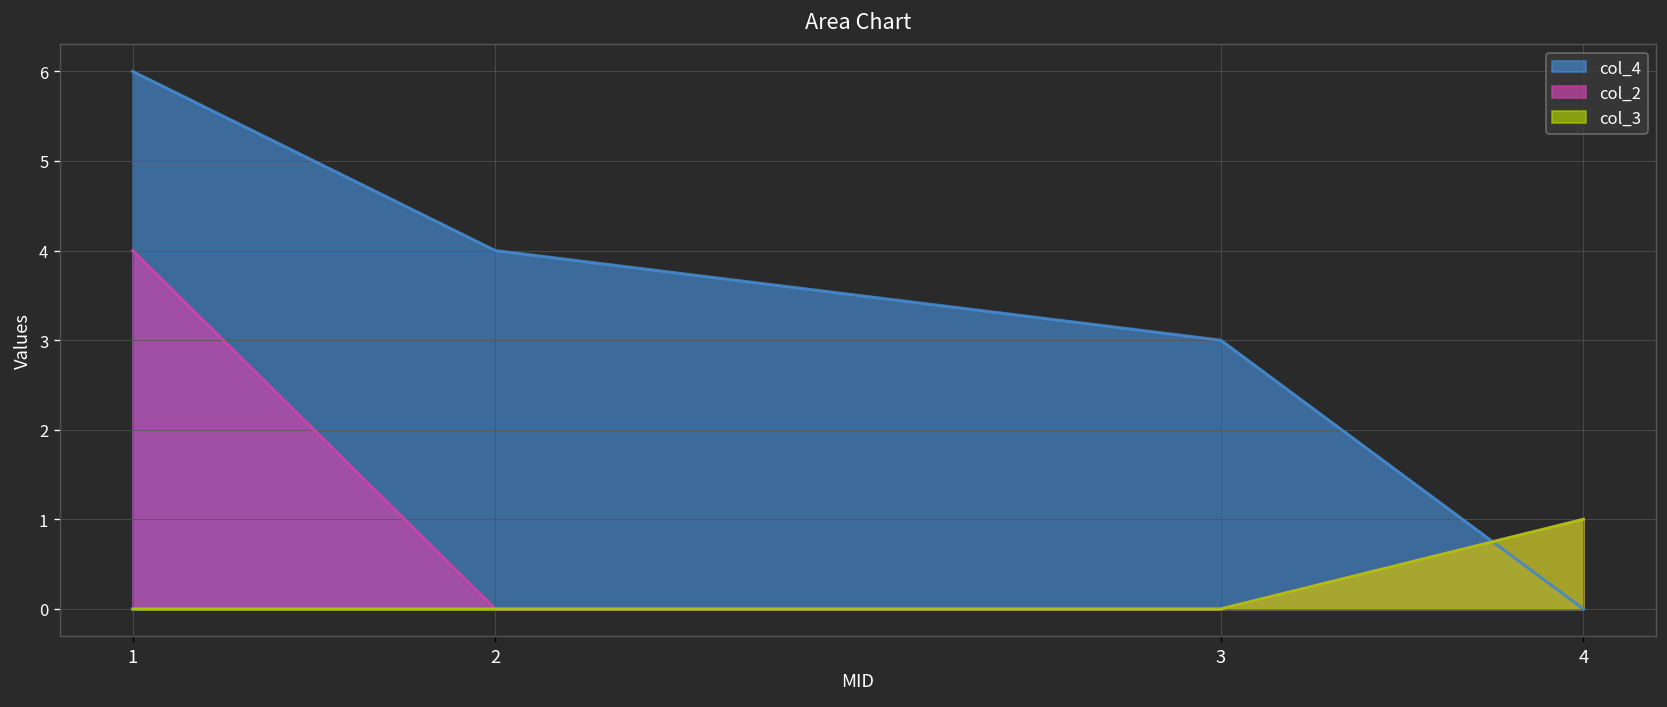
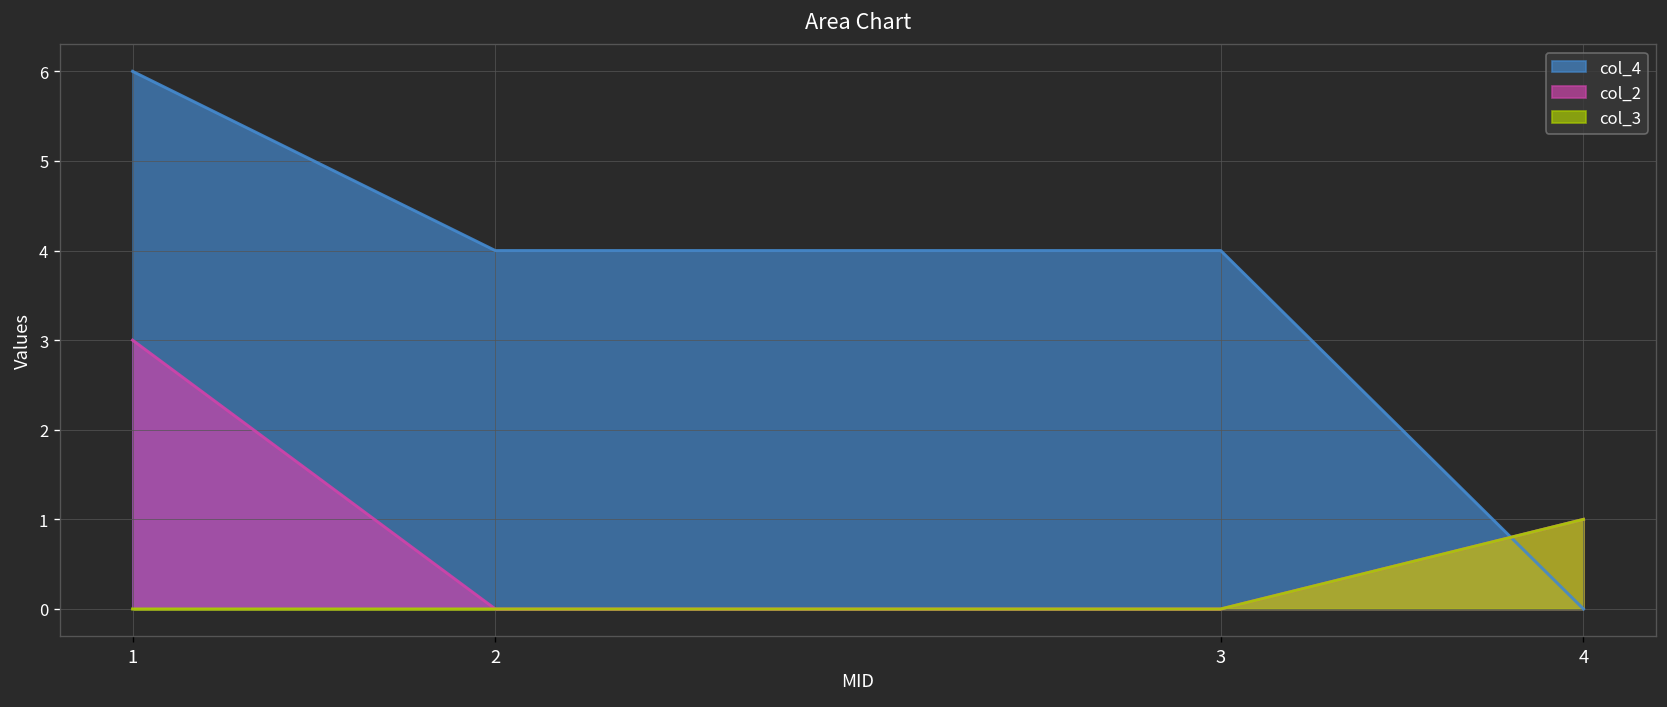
col_2, 1: 4 -> 3
col_4, 3: 3 -> 4
